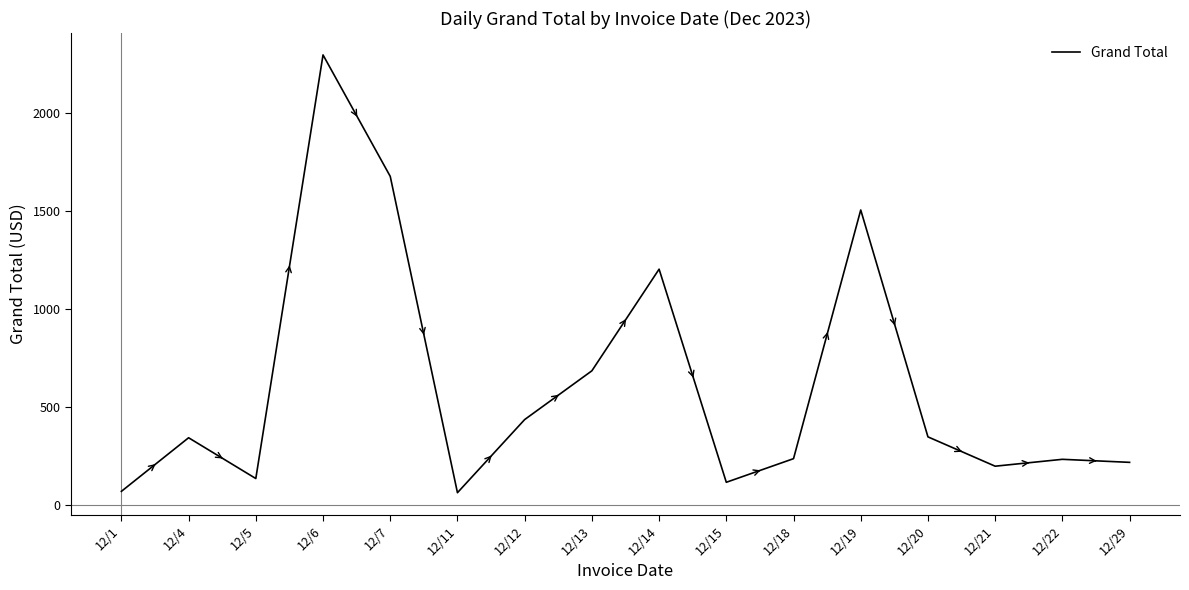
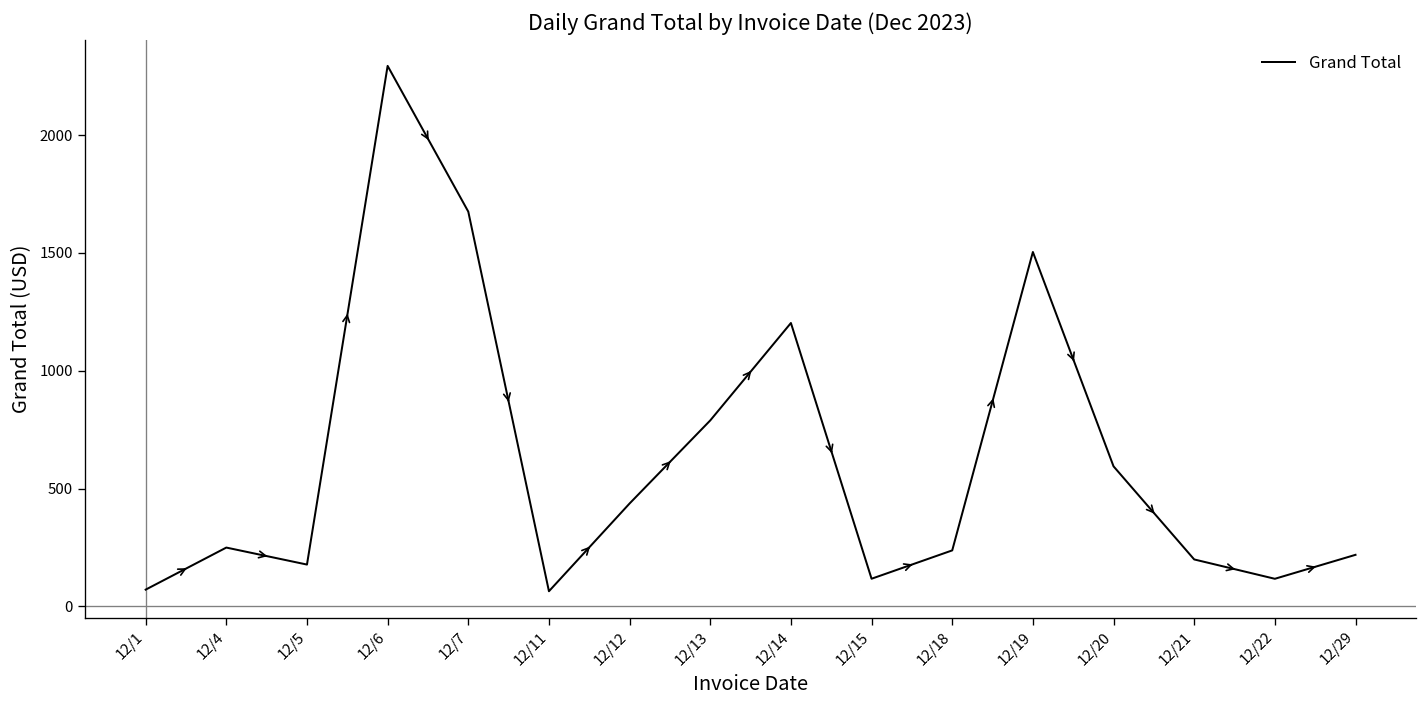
12/4: 340 -> 250
12/5: 140 -> 180
12/13: 680 -> 790
12/20: 350 -> 590
12/22: 230 -> 120
